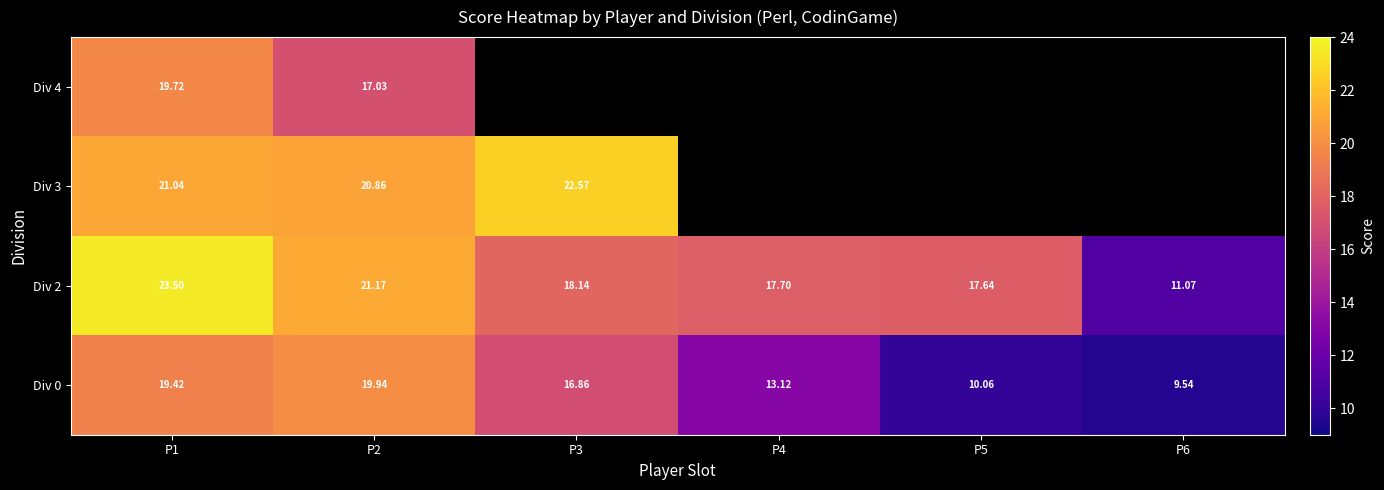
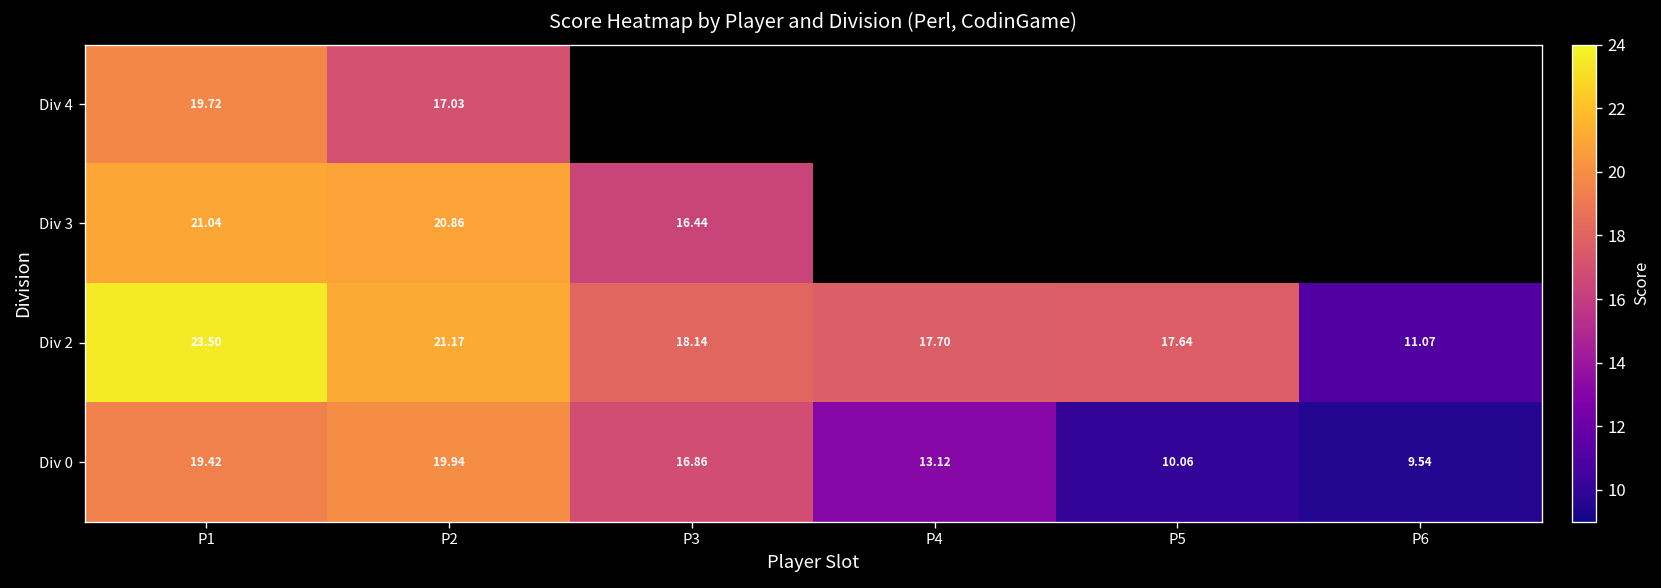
Div 3, P3: 22.57 -> 16.44
